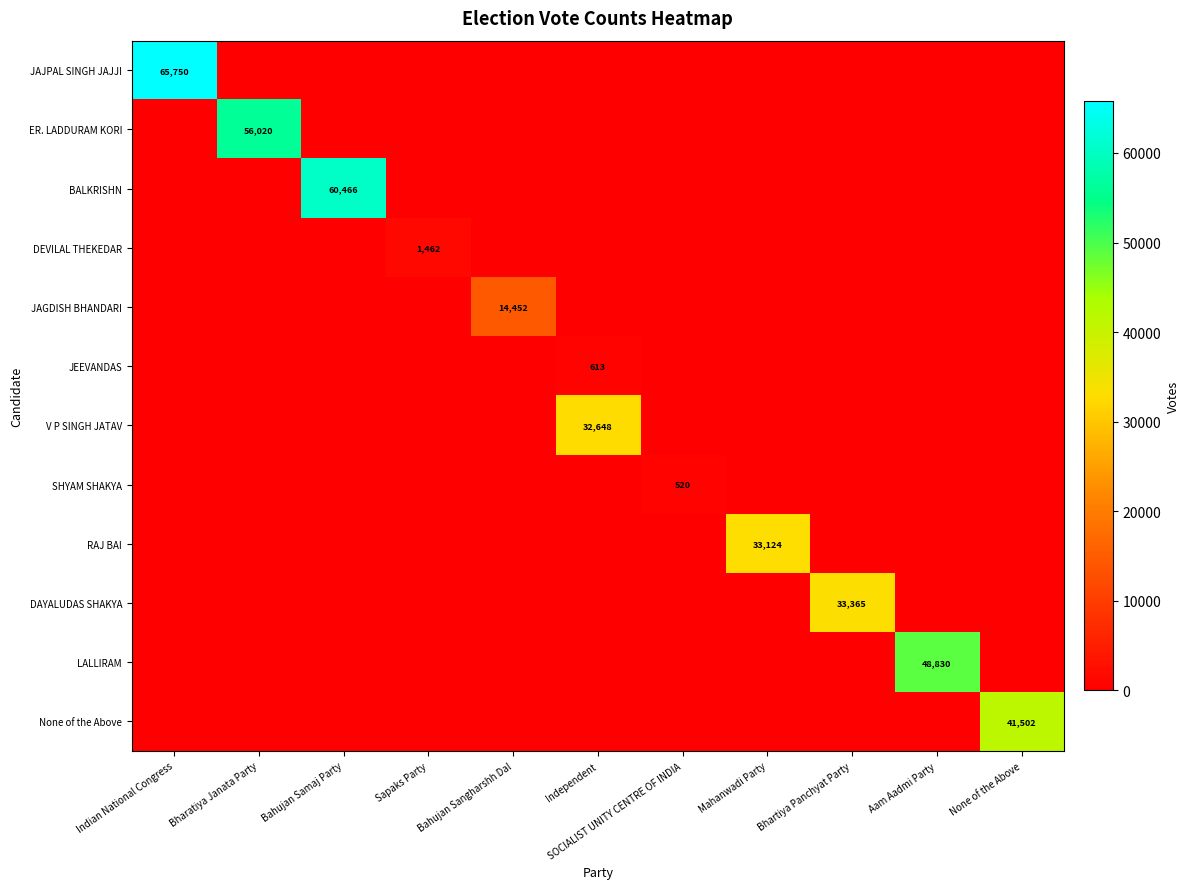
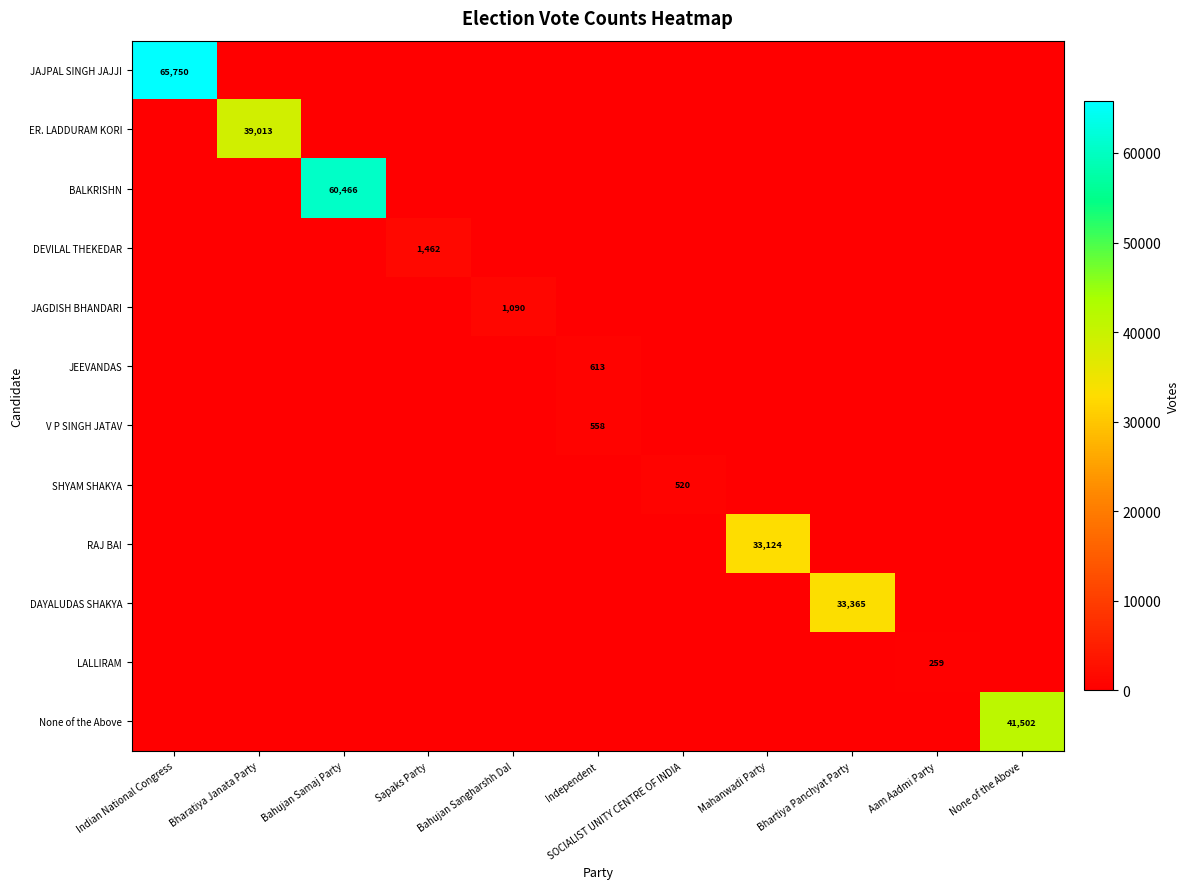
ER. LADDURAM KORI, Bharatiya Janata Party: 56,020 -> 39,013
JAGDISH BHANDARI, Bahujan Sangharshh Dal: 14,452 -> 1,090
V P SINGH JATAV, Independent: 32,648 -> 558
LALLIRAM, Aam Aadmi Party: 48,830 -> 259
